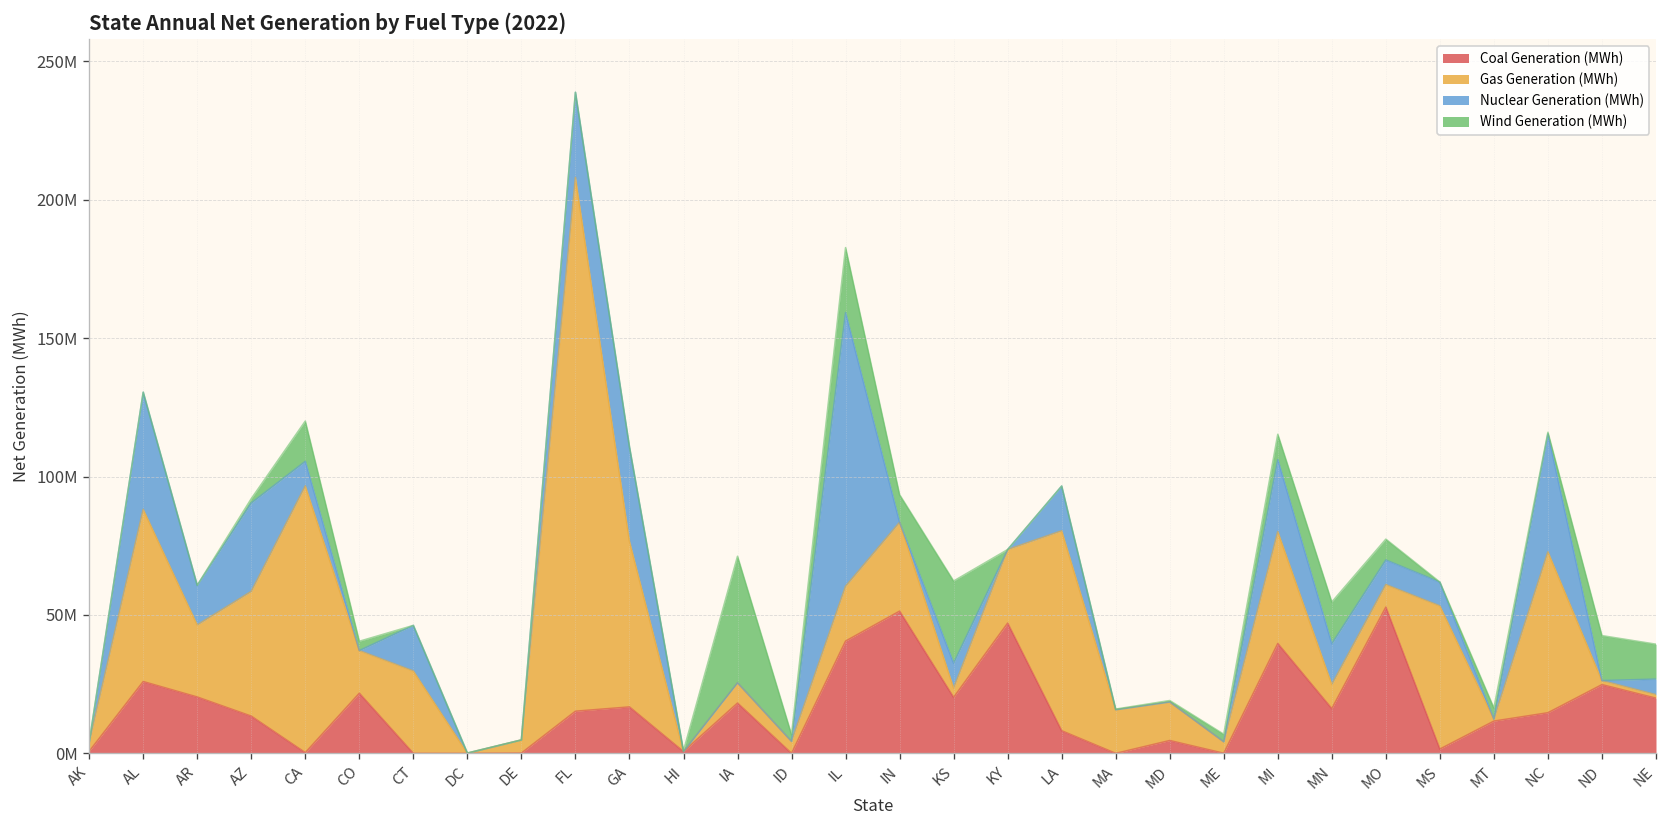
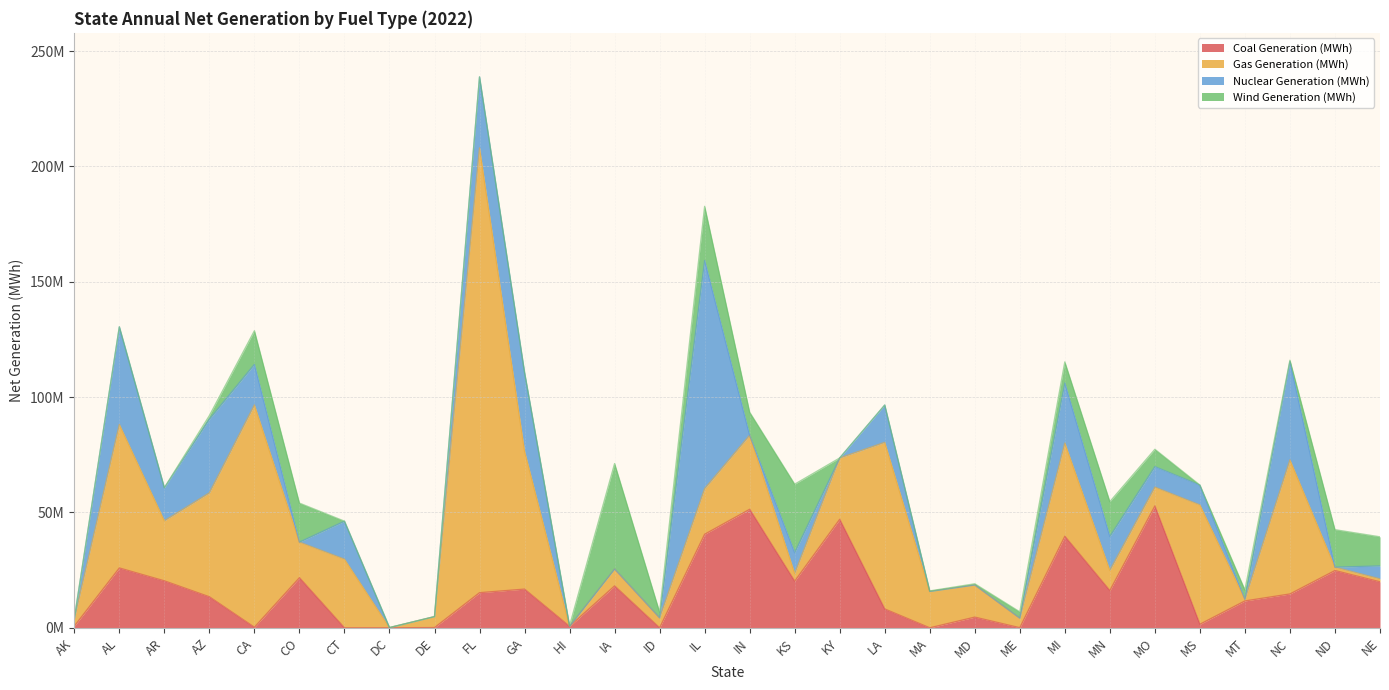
Nuclear Generation (MWh), CA: 9000000 -> 18000000
Wind Generation (MWh), CO: 3000000 -> 17000000
